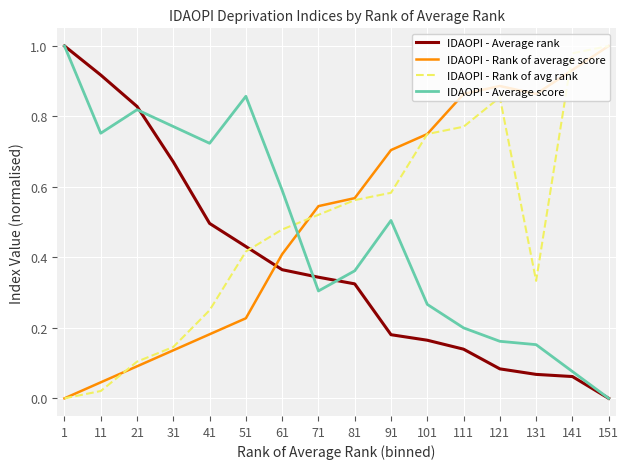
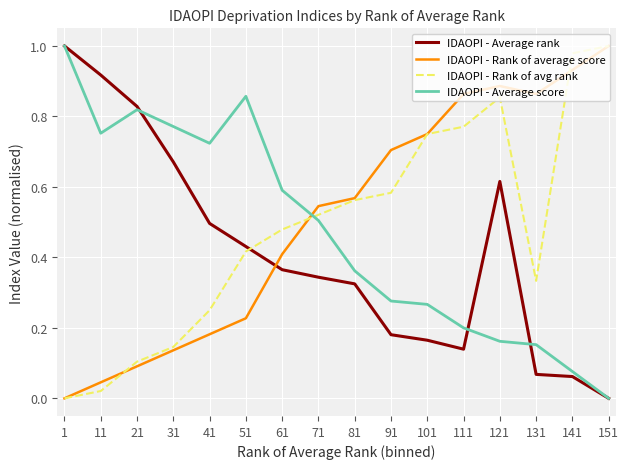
IDAOPI - Average score, 71: 0.30 -> 0.50
IDAOPI - Average score, 91: 0.50 -> 0.28
IDAOPI - Average rank, 121: 0.08 -> 0.62
